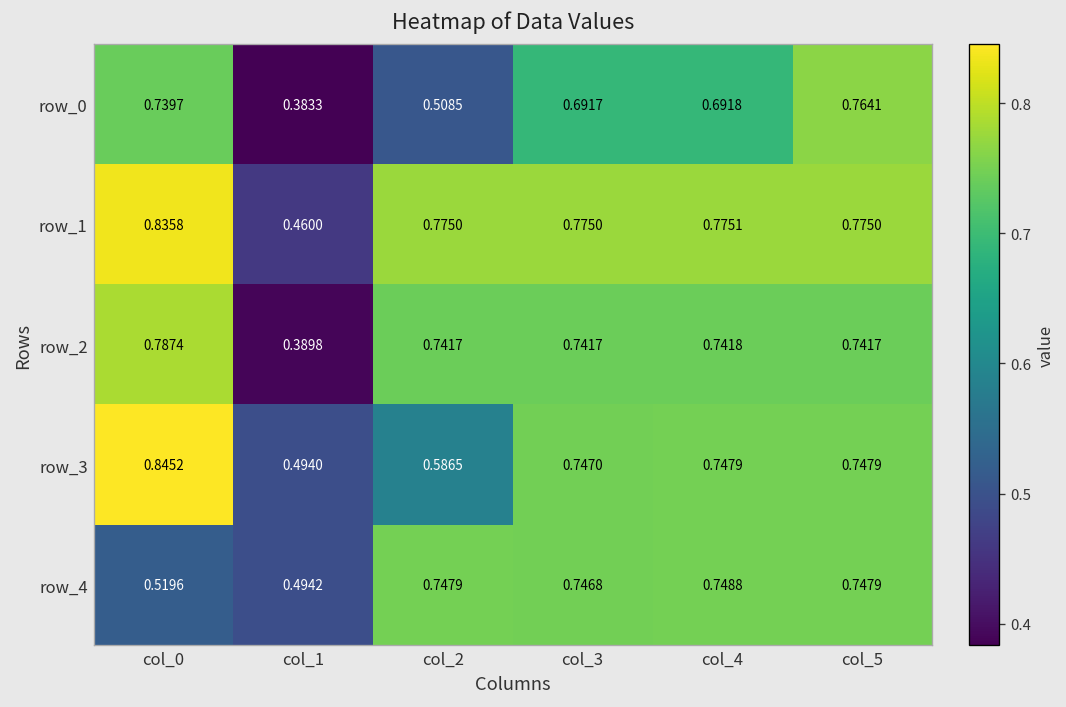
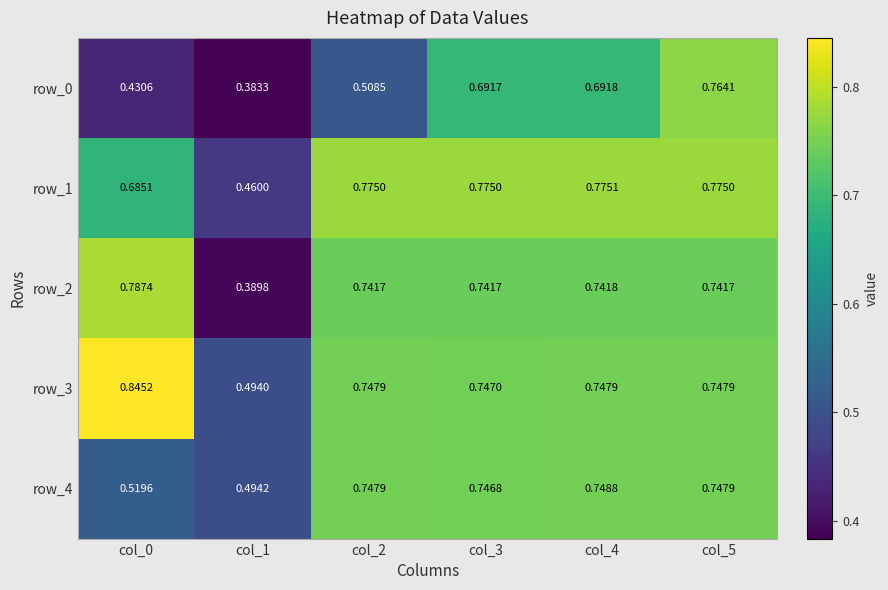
row_0, col_0: 0.7397 -> 0.4306
row_1, col_0: 0.8358 -> 0.6851
row_3, col_2: 0.5865 -> 0.7479
